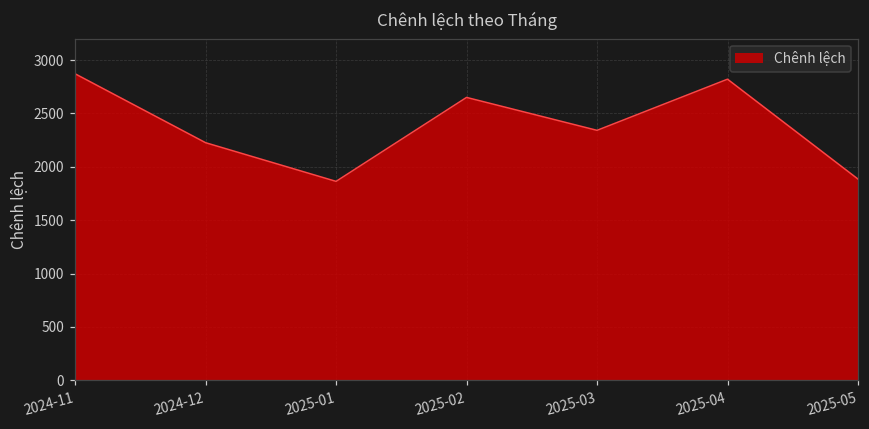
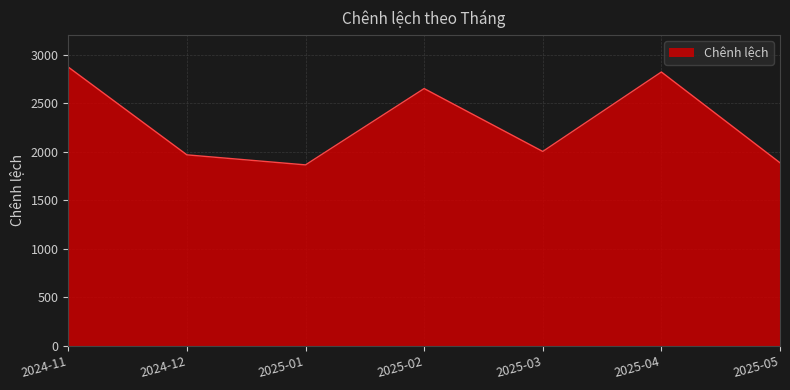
2024-12: 2200 -> 2000
2025-03: 2300 -> 2000
